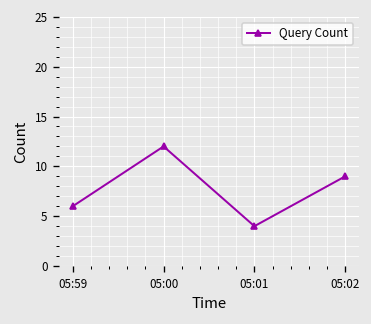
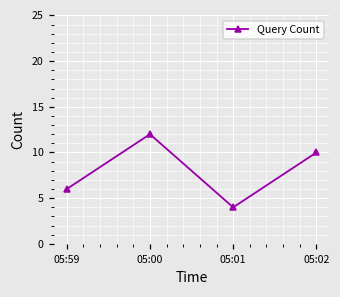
05:02: 9 -> 10
